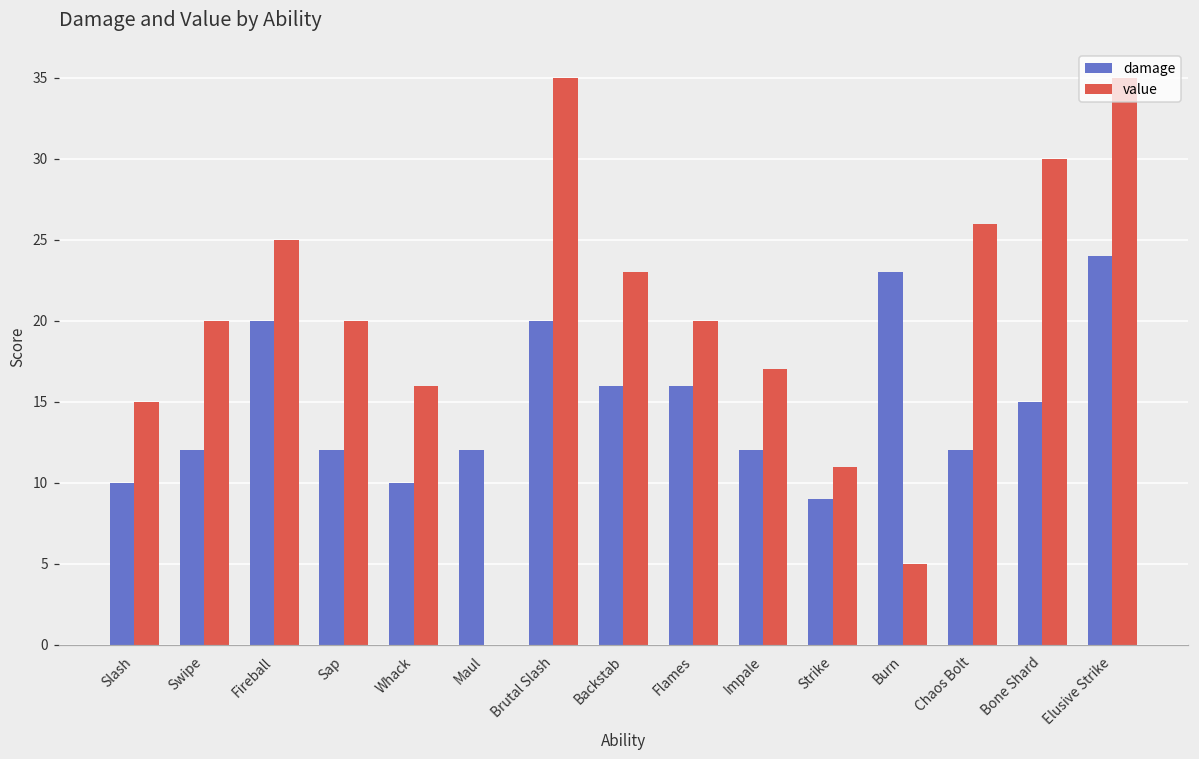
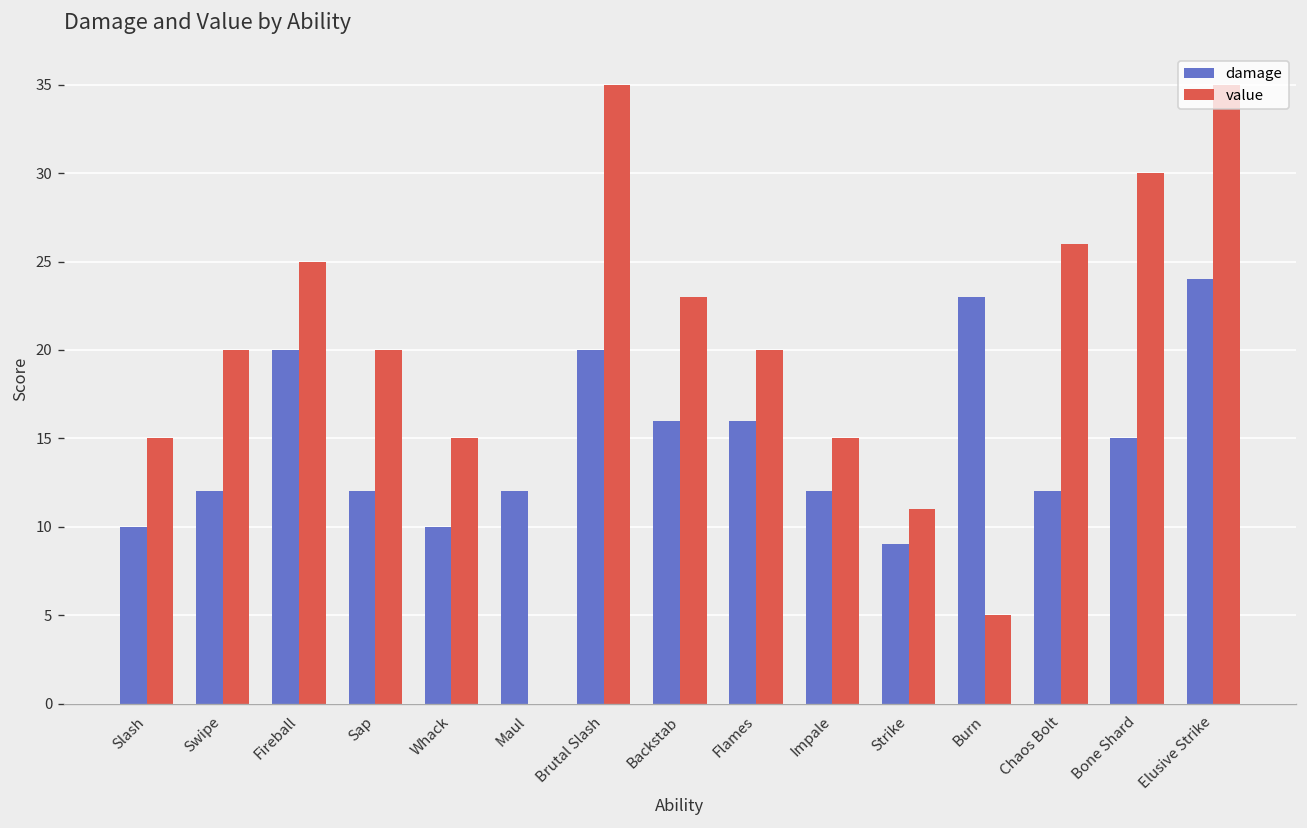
value, Whack: 16 -> 15
value, Impale: 17 -> 15
